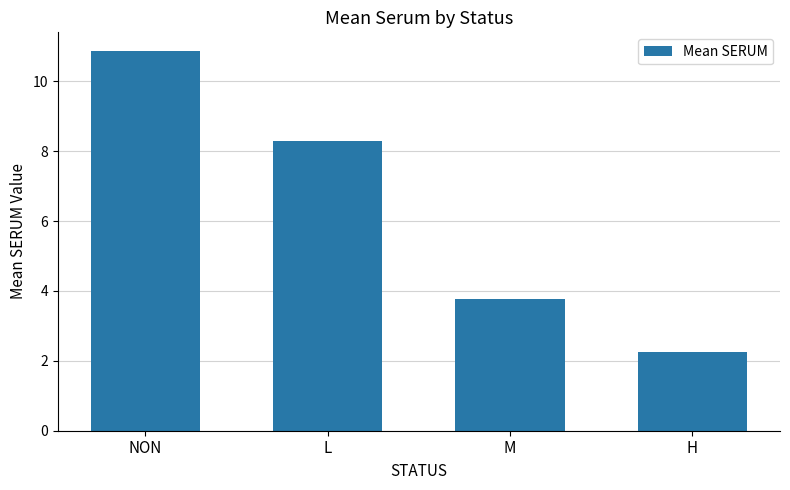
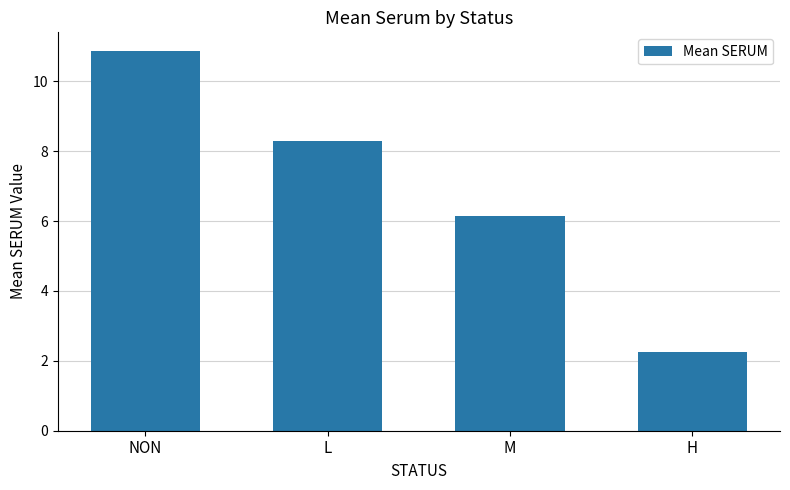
M: 3.8 -> 6.1
